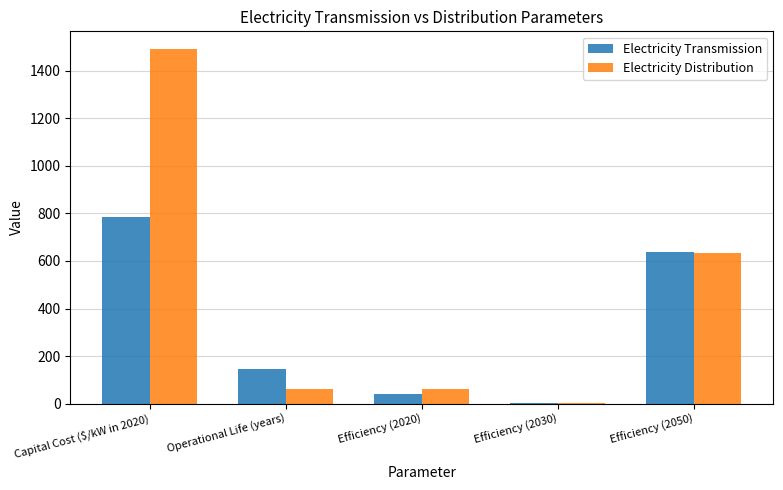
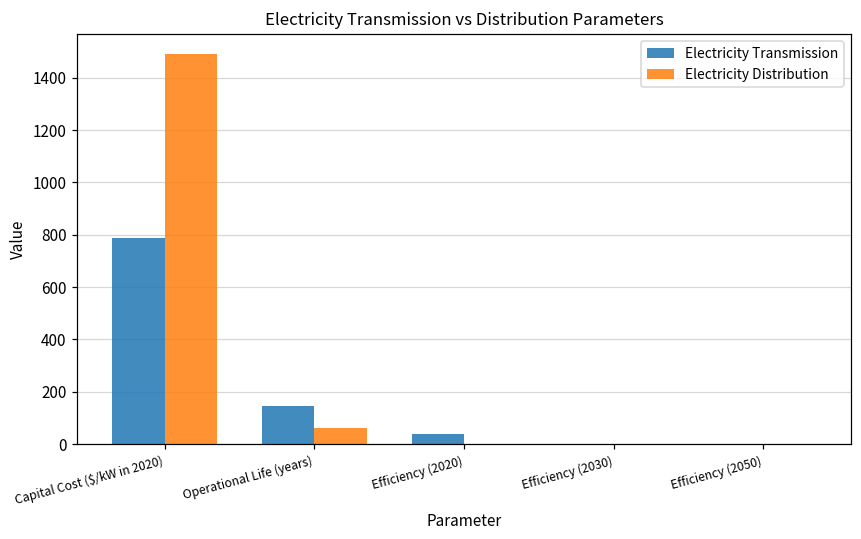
Electricity Distribution, Efficiency (2020): 60 -> 0
Electricity Transmission, Efficiency (2050): 640 -> 0
Electricity Distribution, Efficiency (2050): 640 -> 0
